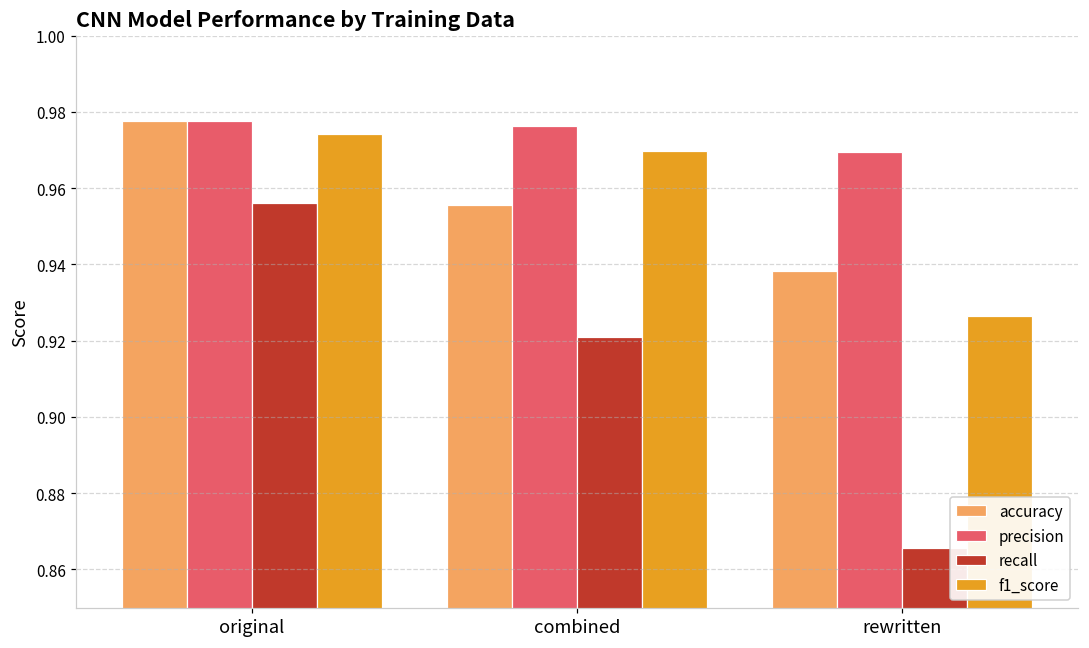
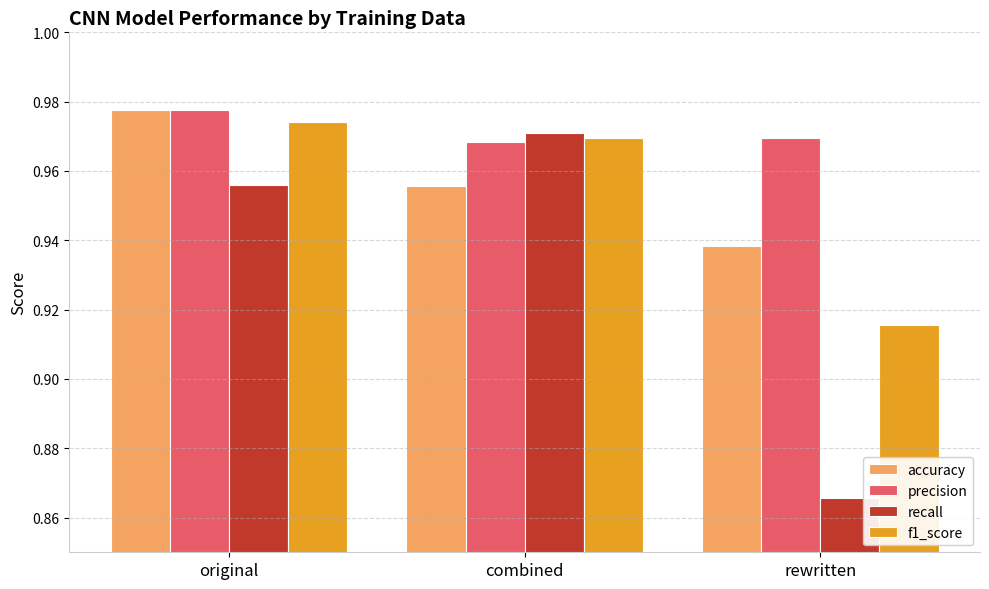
precision, combined: 0.976 -> 0.968
recall, combined: 0.921 -> 0.971
f1_score, rewritten: 0.926 -> 0.916
